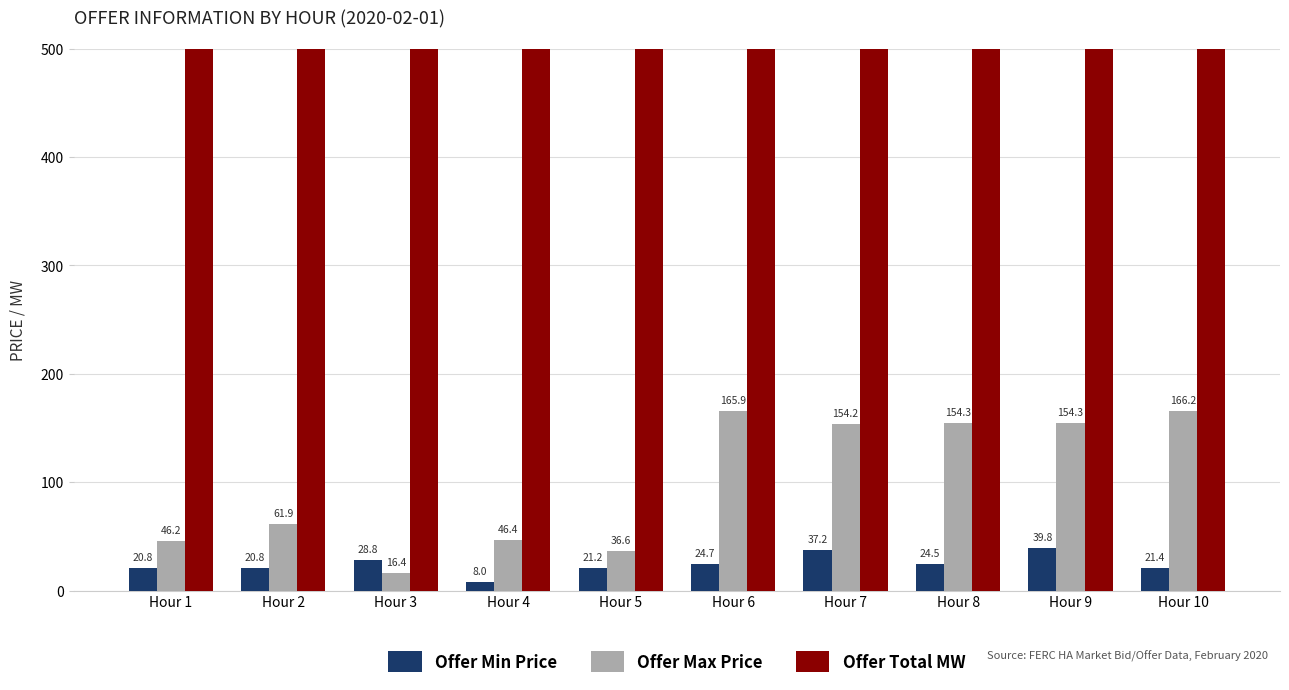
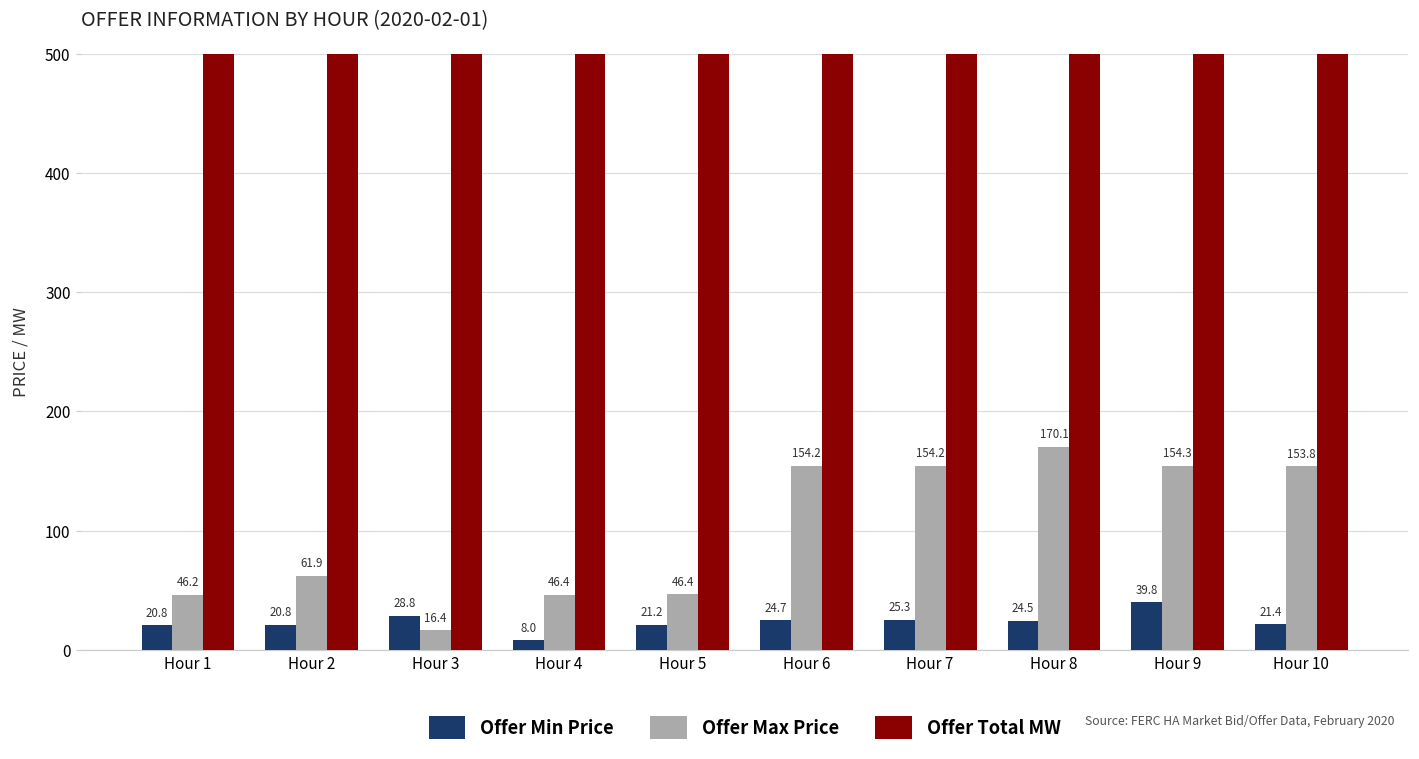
Offer Max Price, Hour 5: 36.6 -> 46.4
Offer Max Price, Hour 6: 165.9 -> 154.2
Offer Min Price, Hour 7: 37.2 -> 25.3
Offer Max Price, Hour 8: 154.3 -> 170.1
Offer Max Price, Hour 10: 166.2 -> 153.8
